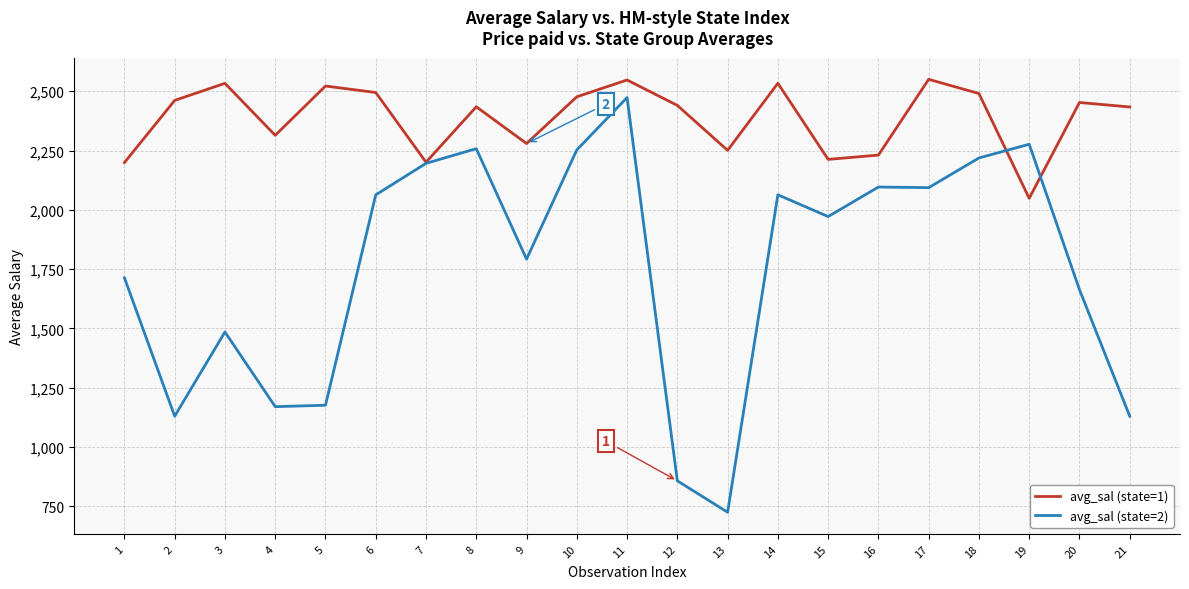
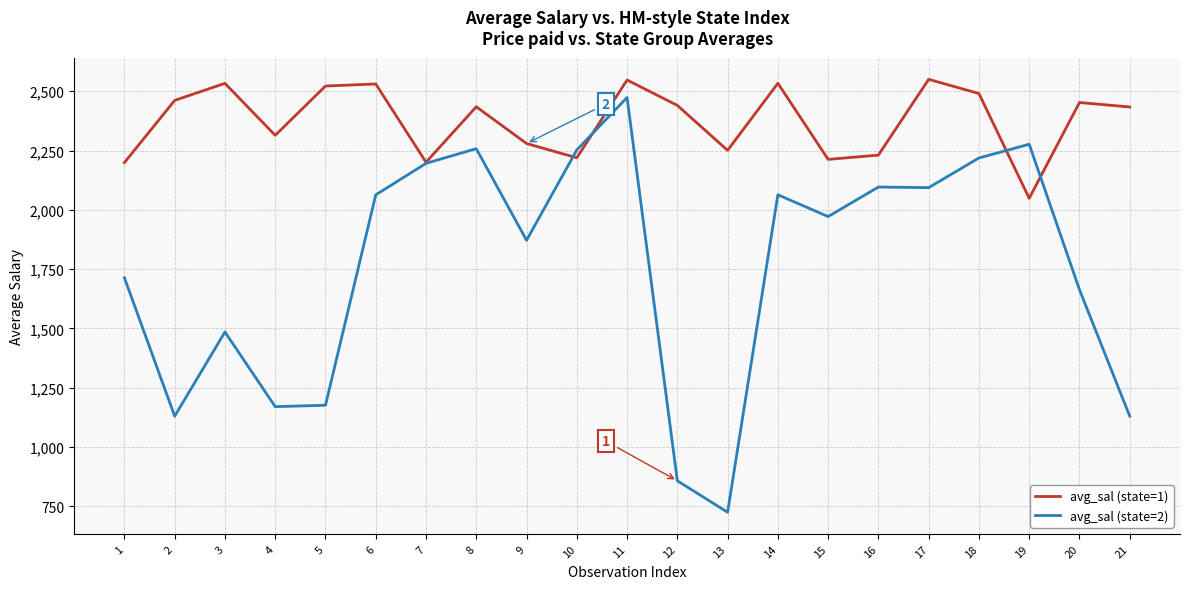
avg_sal (state=1), 6: 2,490 -> 2,530
avg_sal (state=2), 9: 1,790 -> 1,870
avg_sal (state=1), 10: 2,480 -> 2,220
